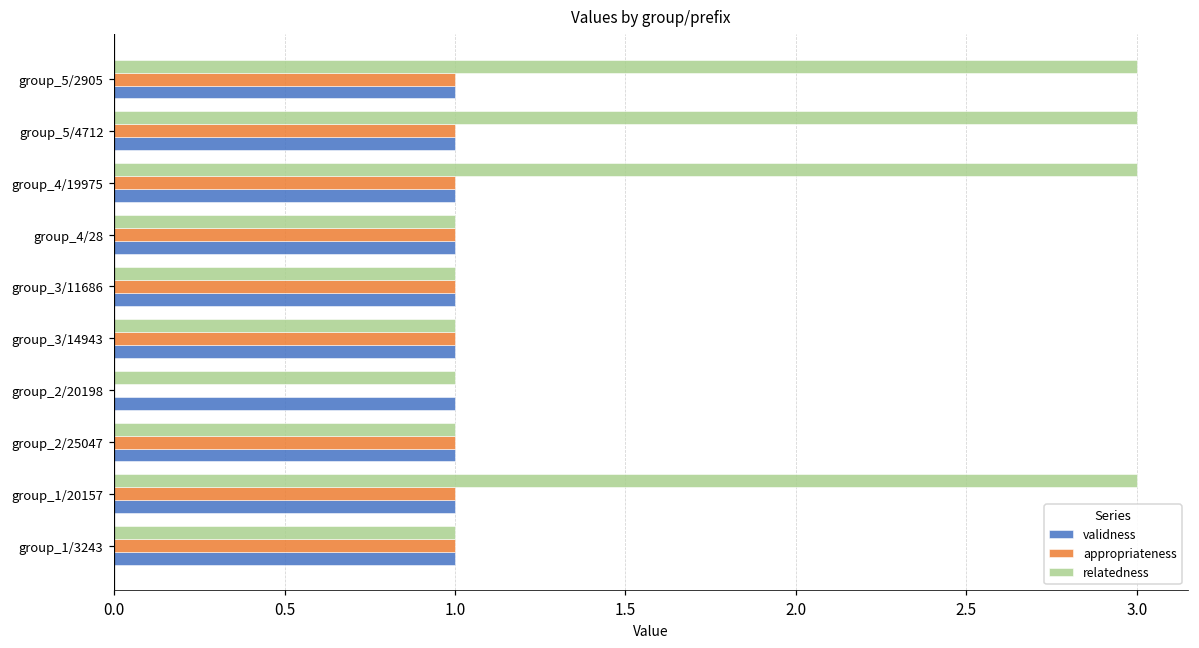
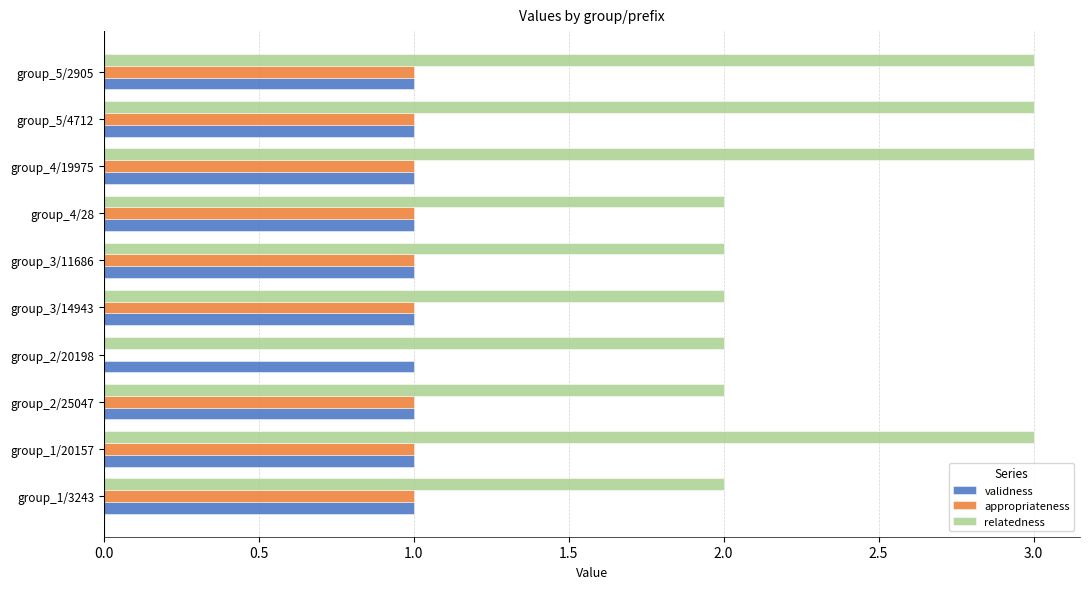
relatedness, group_4/28: 1 -> 2
relatedness, group_3/11686: 1 -> 2
relatedness, group_3/14943: 1 -> 2
relatedness, group_2/20198: 1 -> 2
relatedness, group_2/25047: 1 -> 2
relatedness, group_1/3243: 1 -> 2
